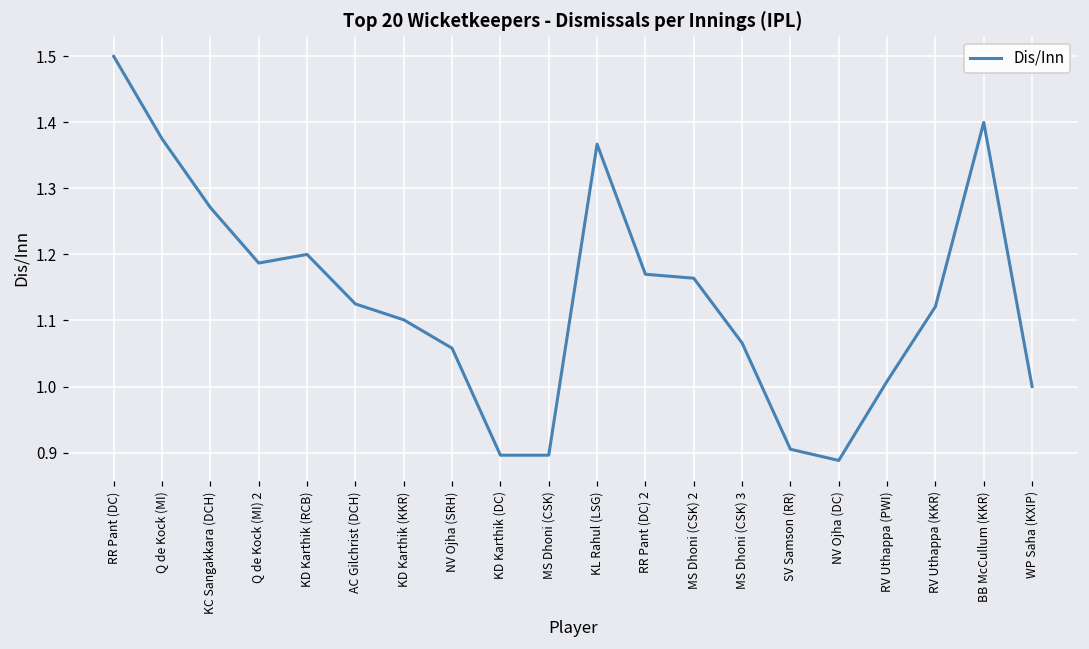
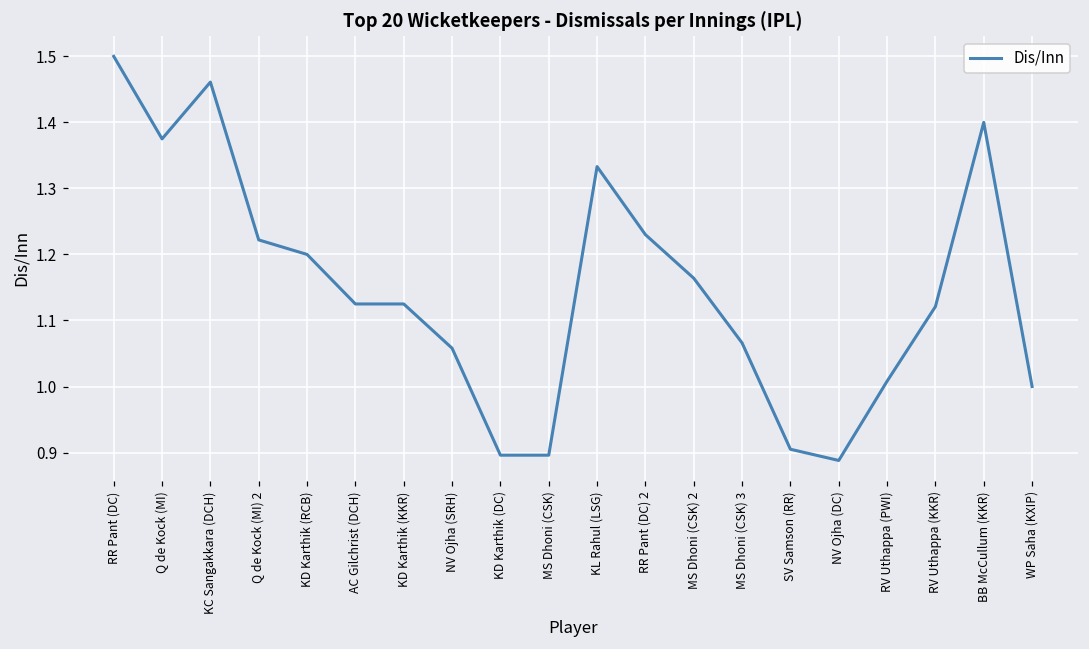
KC Sangakkara (DCH): 1.27 -> 1.46
Q de Kock (MI) 2: 1.19 -> 1.22
KD Karthik (KKR): 1.10 -> 1.13
KL Rahul (LSG): 1.37 -> 1.33
RR Pant (DC) 2: 1.17 -> 1.23
